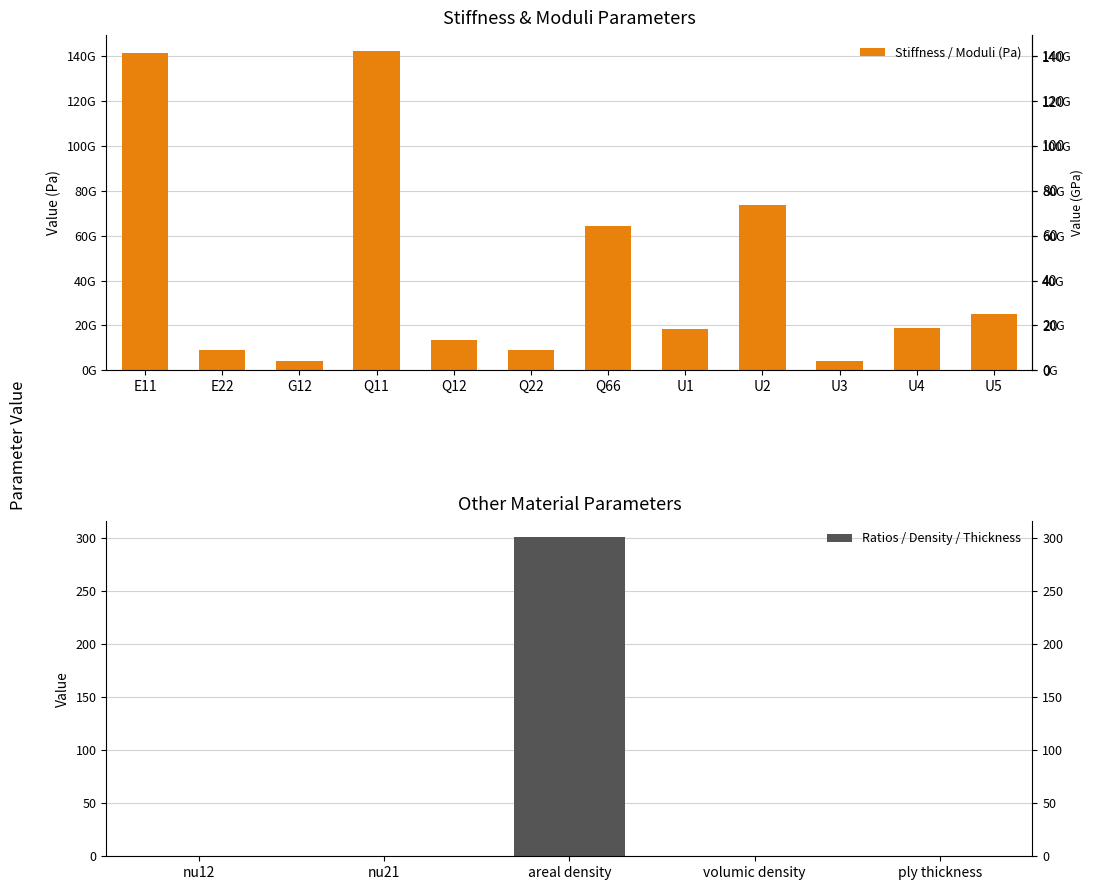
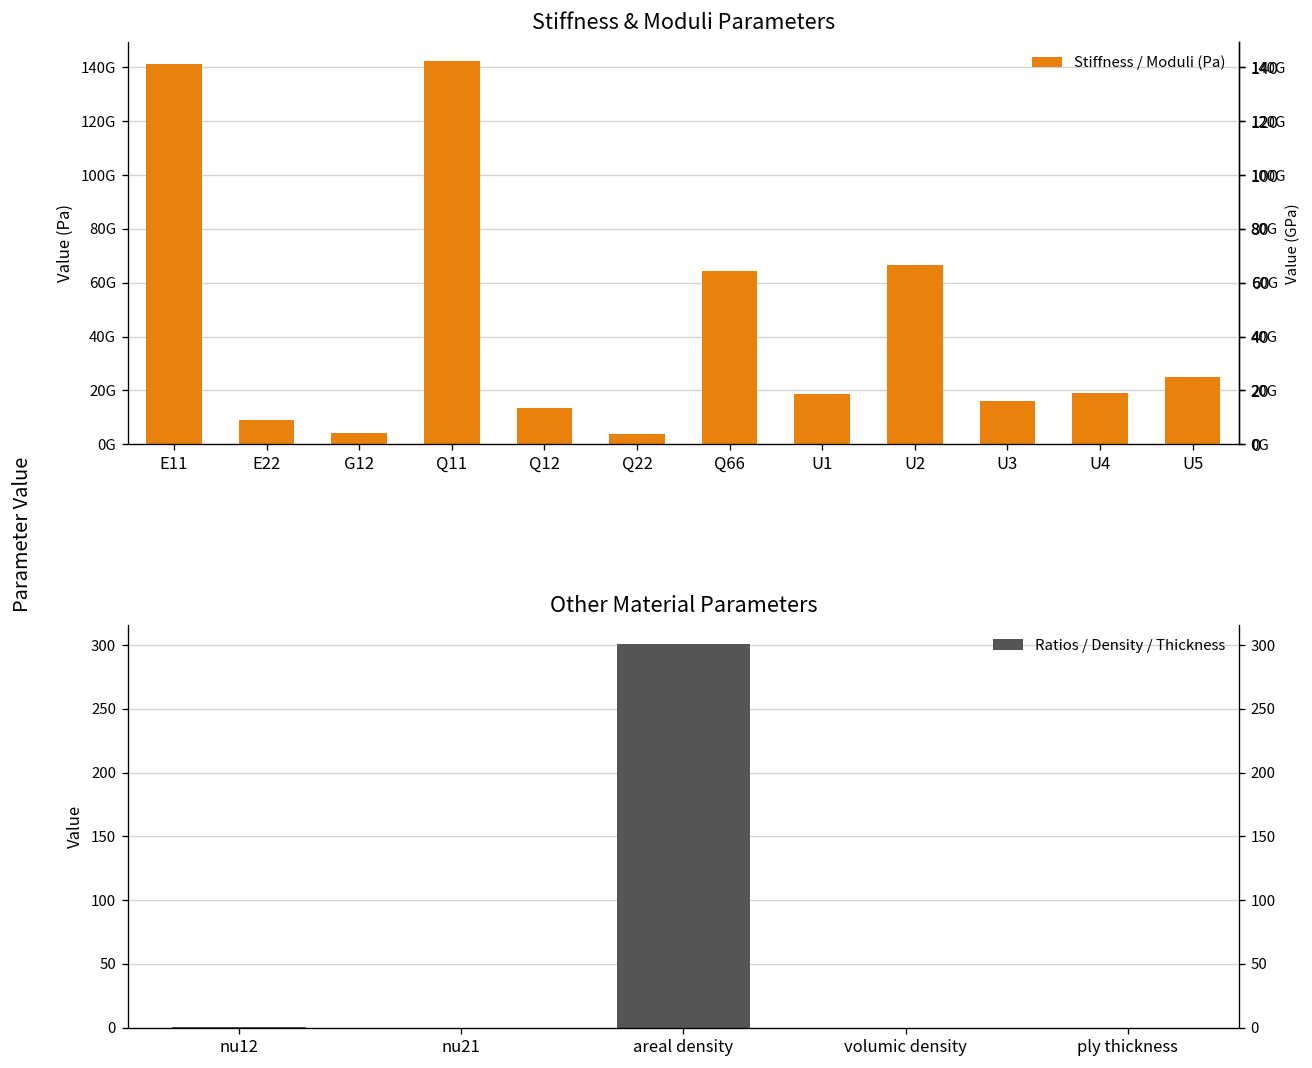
Stiffness & Moduli Parameters, Q22: 9000000000 -> 4000000000
Stiffness & Moduli Parameters, U2: 74000000000 -> 67000000000
Stiffness & Moduli Parameters, U3: 4000000000 -> 16000000000
